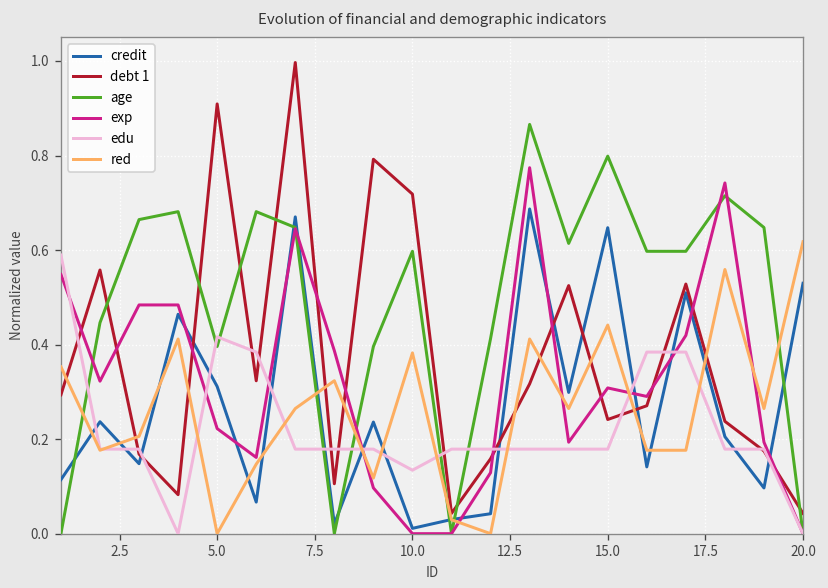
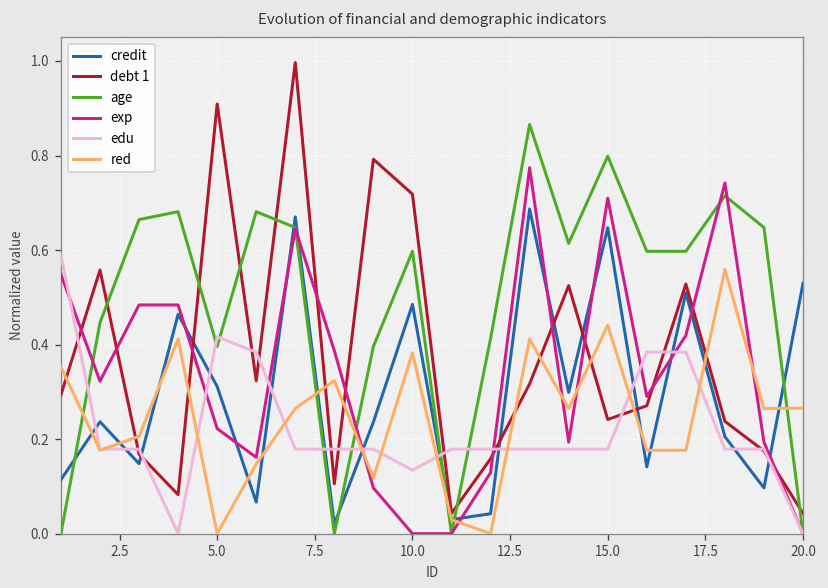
credit, 10.0: 0.01 -> 0.48
exp, 15.0: 0.31 -> 0.71
red, 20.0: 0.62 -> 0.27
